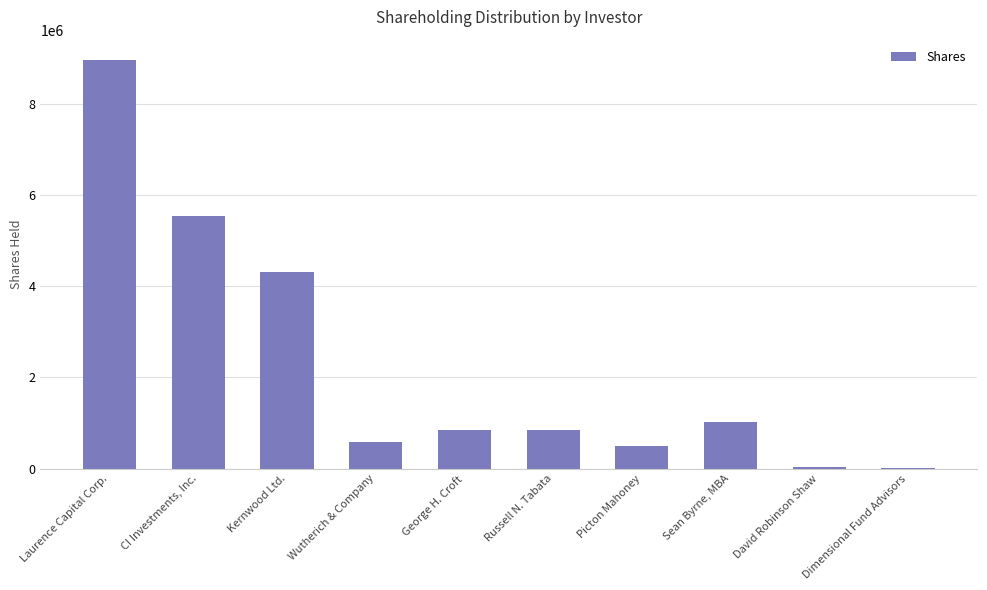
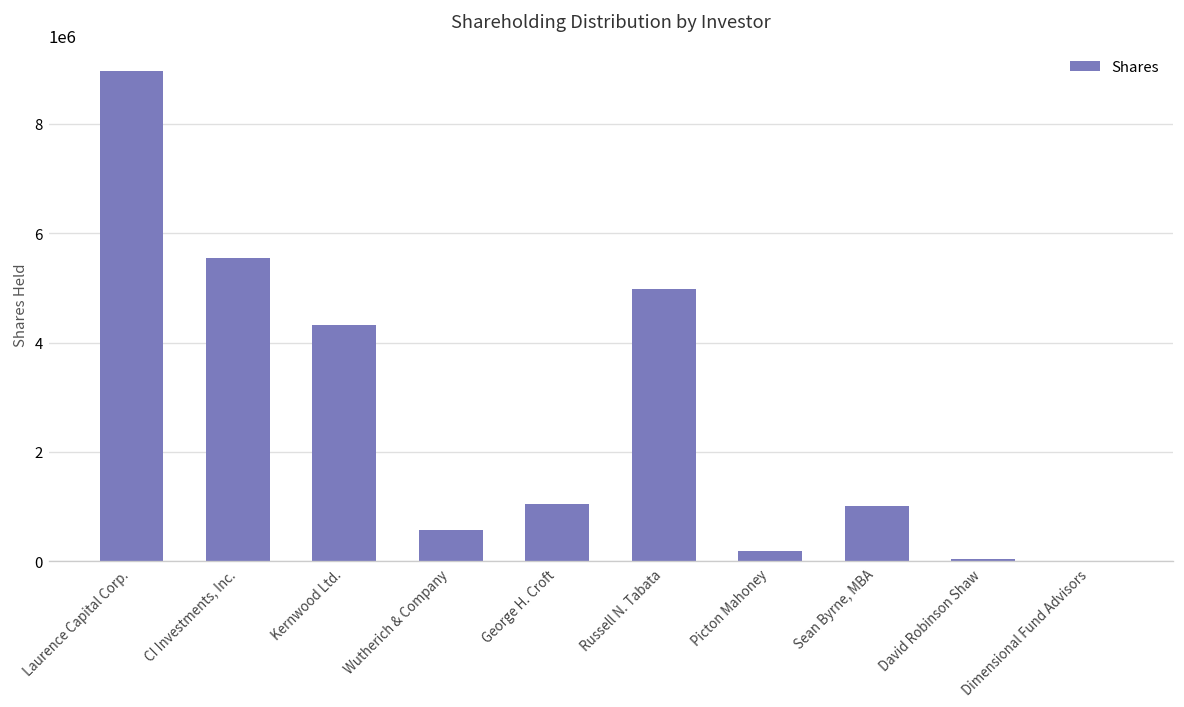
George H. Croft: 900000 -> 1100000
Russell N. Tabata: 900000 -> 5000000
Picton Mahoney: 500000 -> 200000
